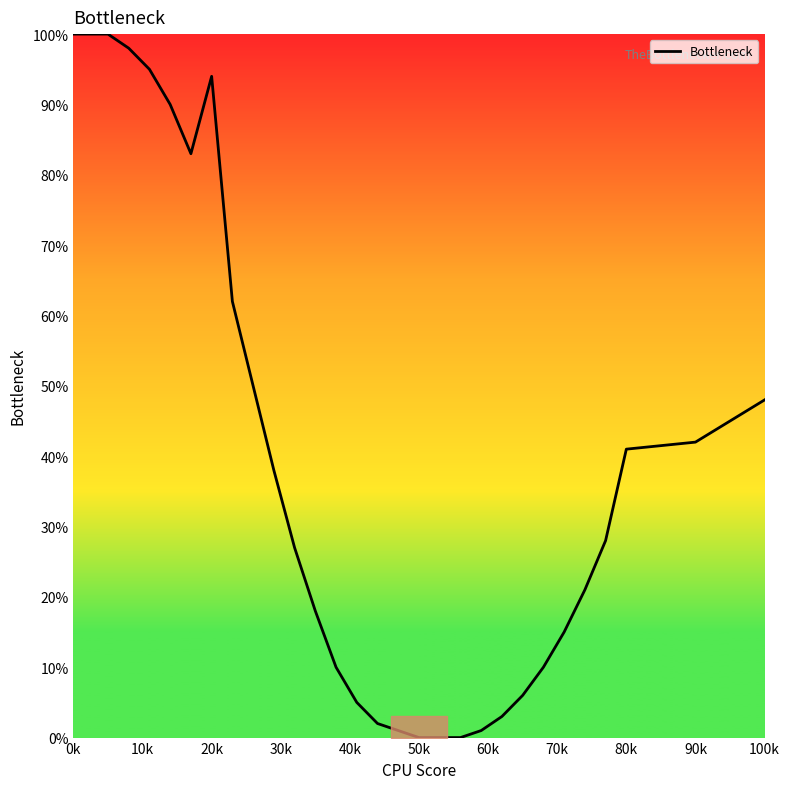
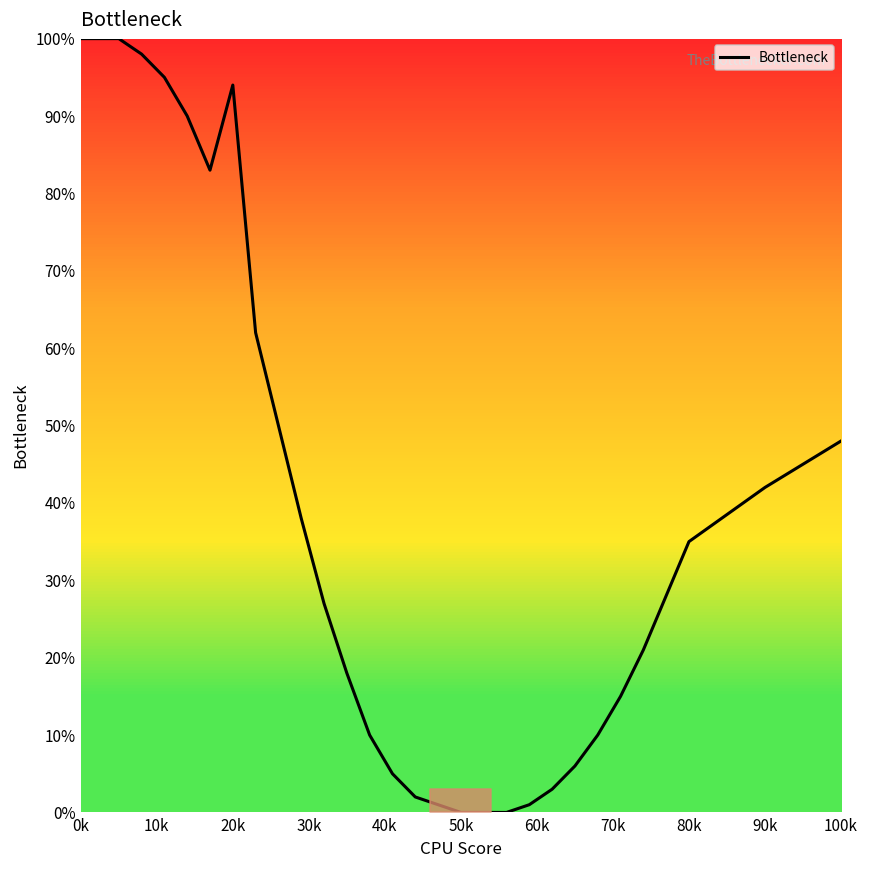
Bottleneck, 80k: 41% -> 35%
